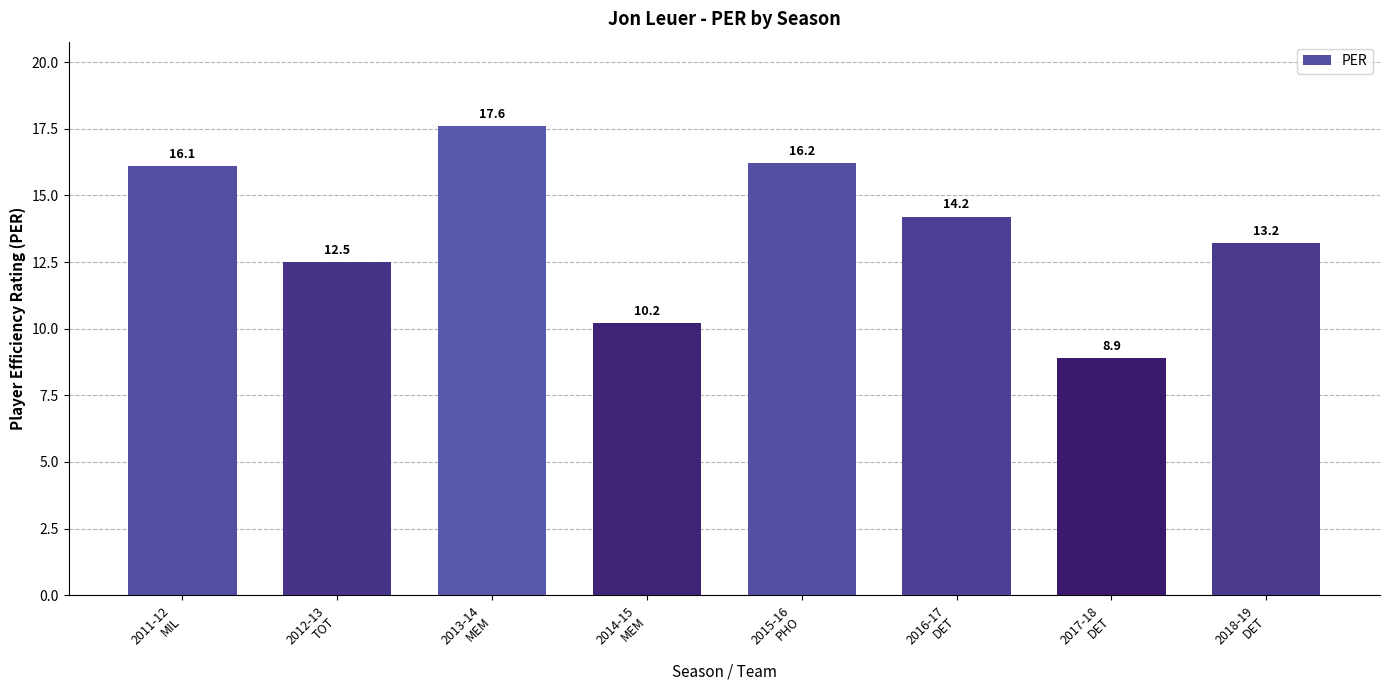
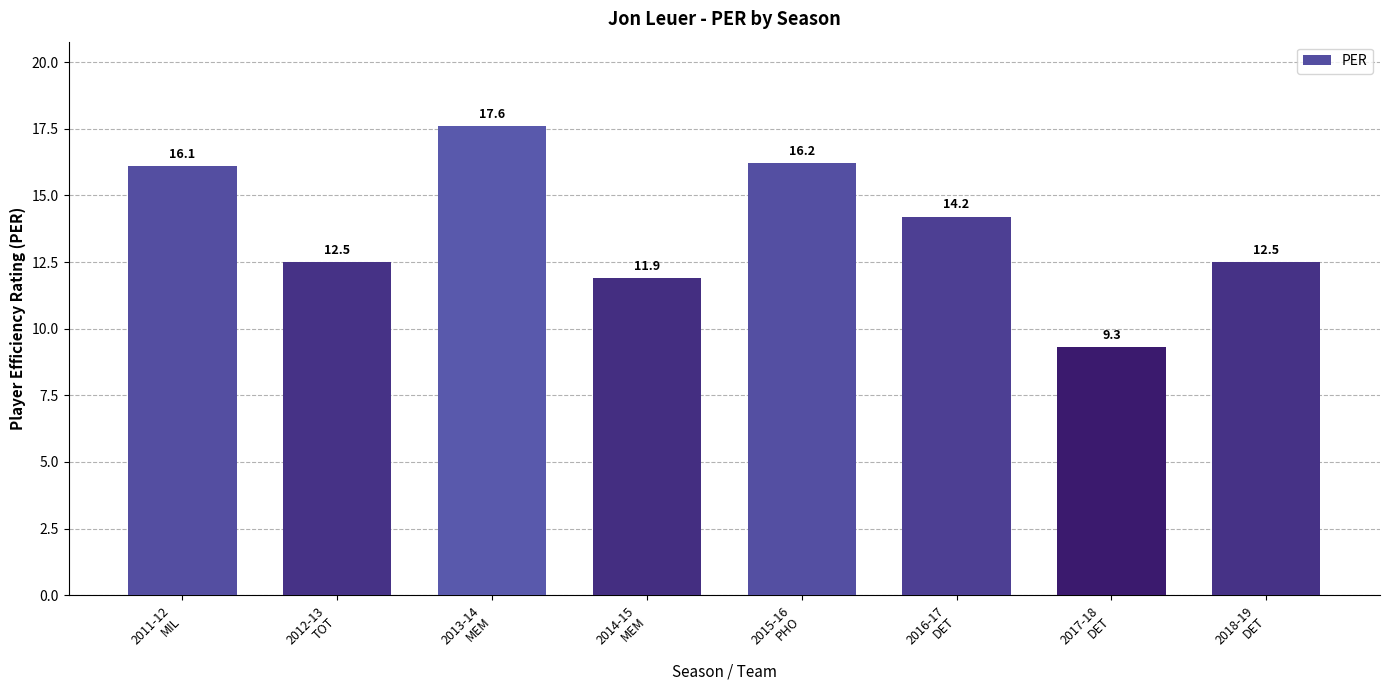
2014-15 MEM: 10.2 -> 11.9
2017-18 DET: 8.9 -> 9.3
2018-19 DET: 13.2 -> 12.5
